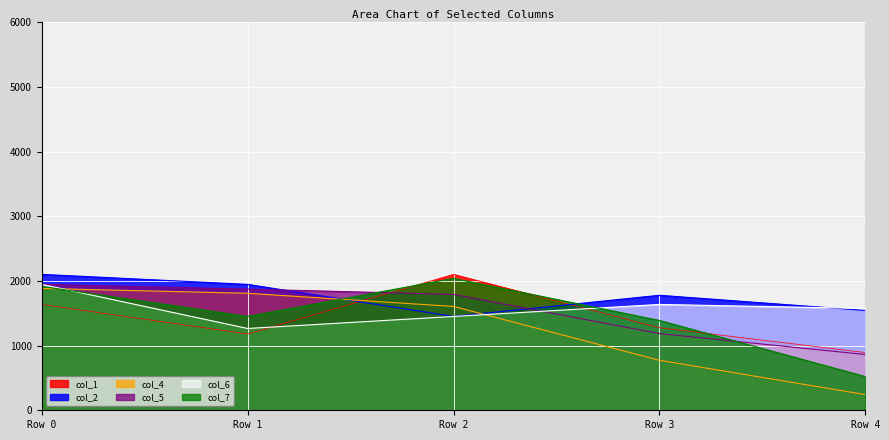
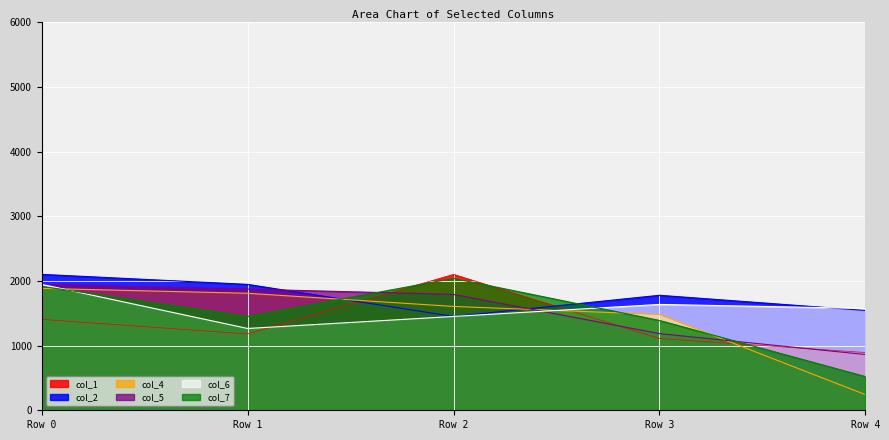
col_1, Row 0: 1600 -> 1400
col_1, Row 3: 1300 -> 1100
col_4, Row 3: 800 -> 1500
